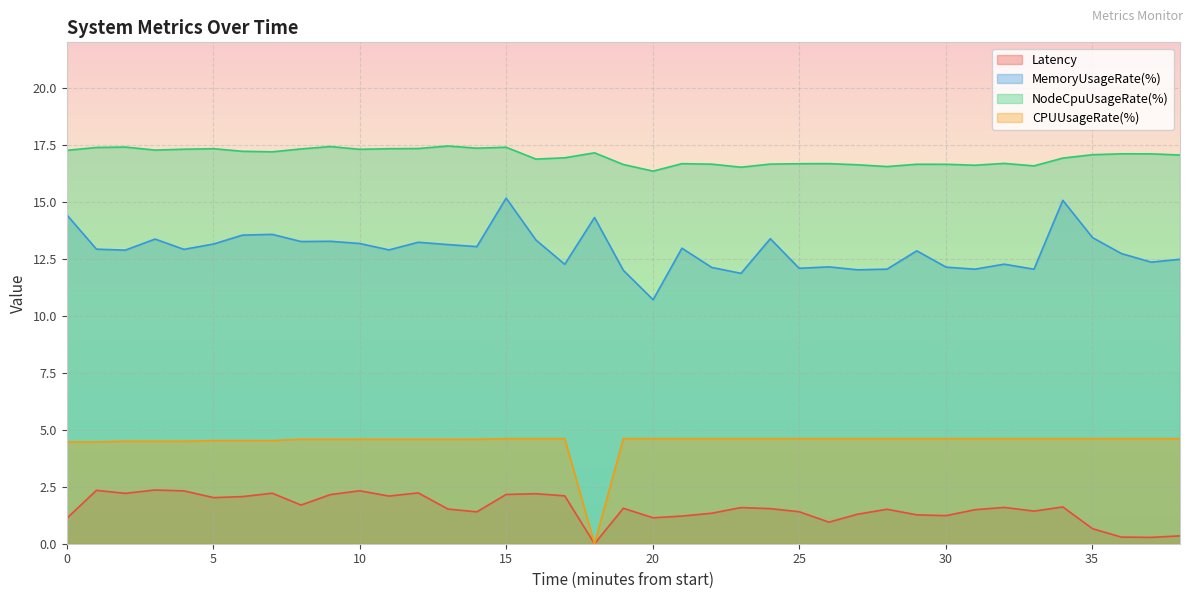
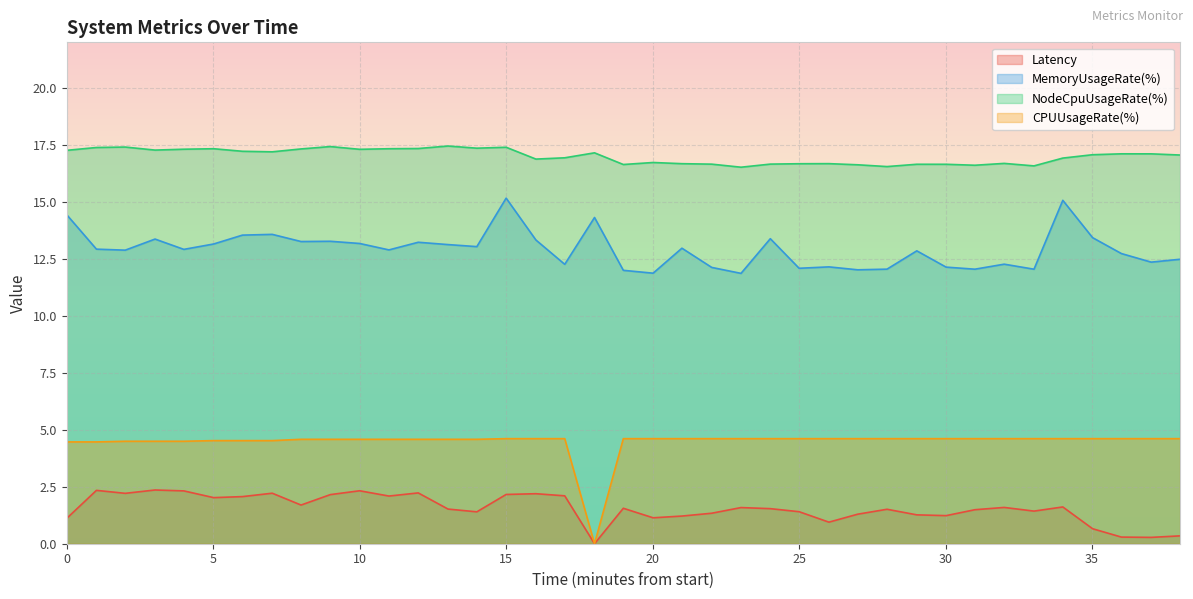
MemoryUsageRate(%), 20: 10.7 -> 11.9
NodeCpuUsageRate(%), 20: 16.3 -> 16.7
